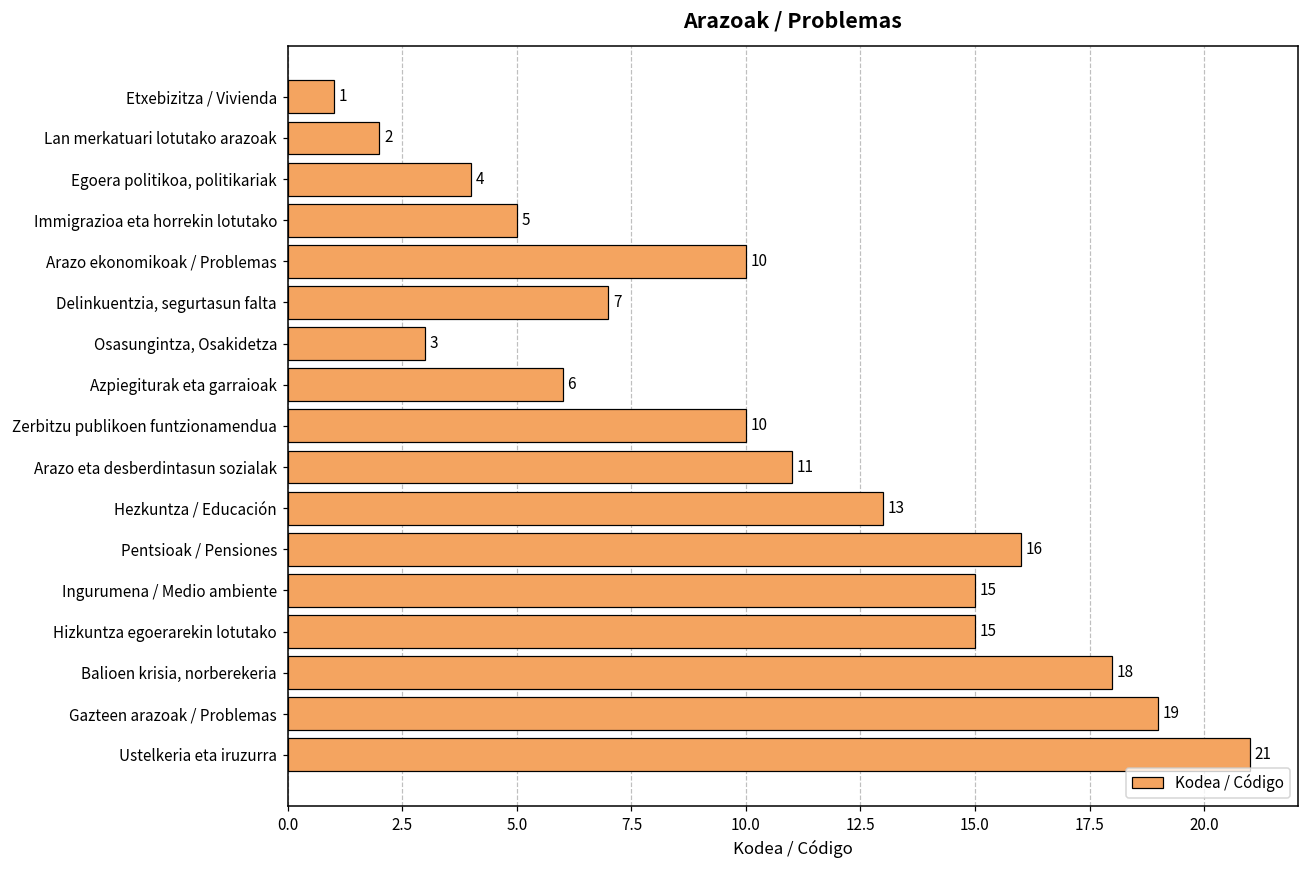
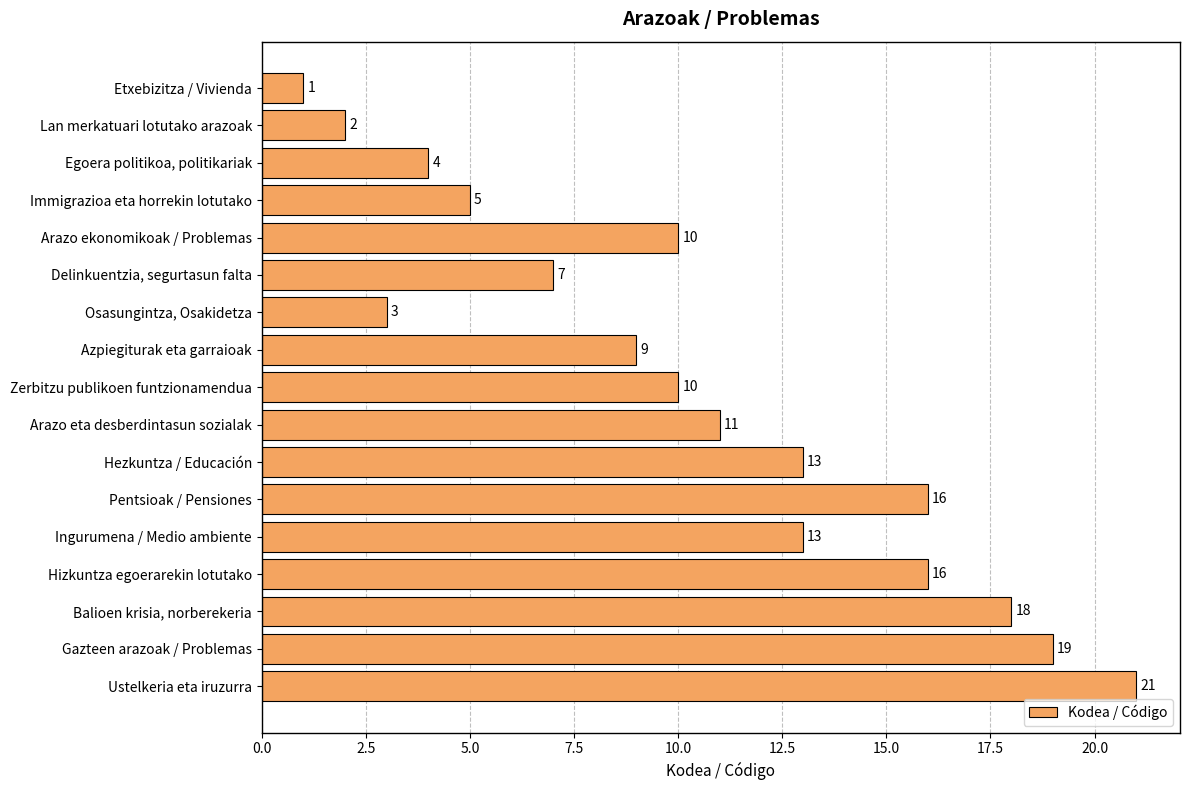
Azpiegiturak eta garraioak: 6 -> 9
Ingurumena / Medio ambiente: 15 -> 13
Hizkuntza egoerarekin lotutako: 15 -> 16
